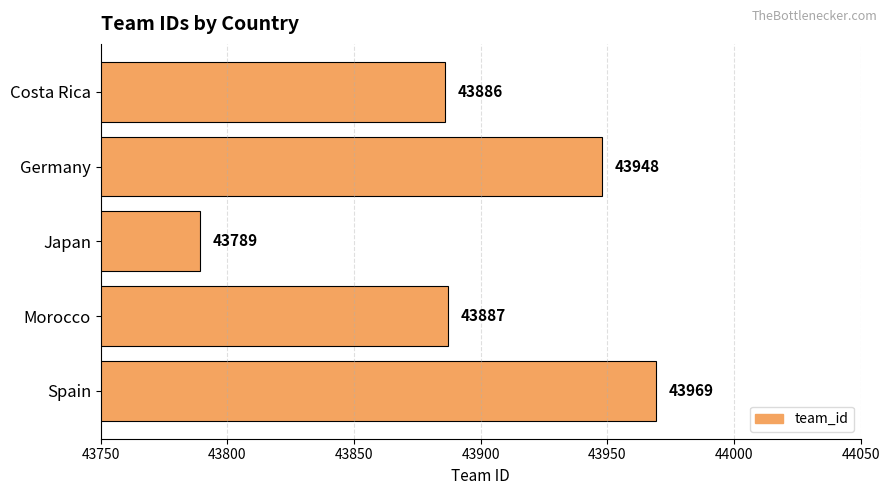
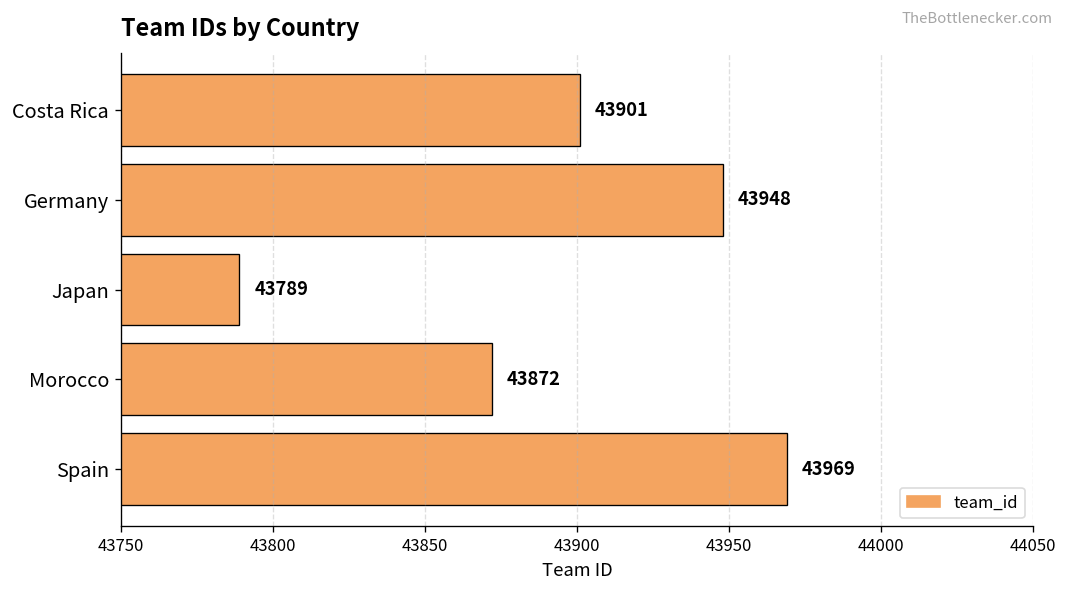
Costa Rica: 43886 -> 43901
Morocco: 43887 -> 43872
